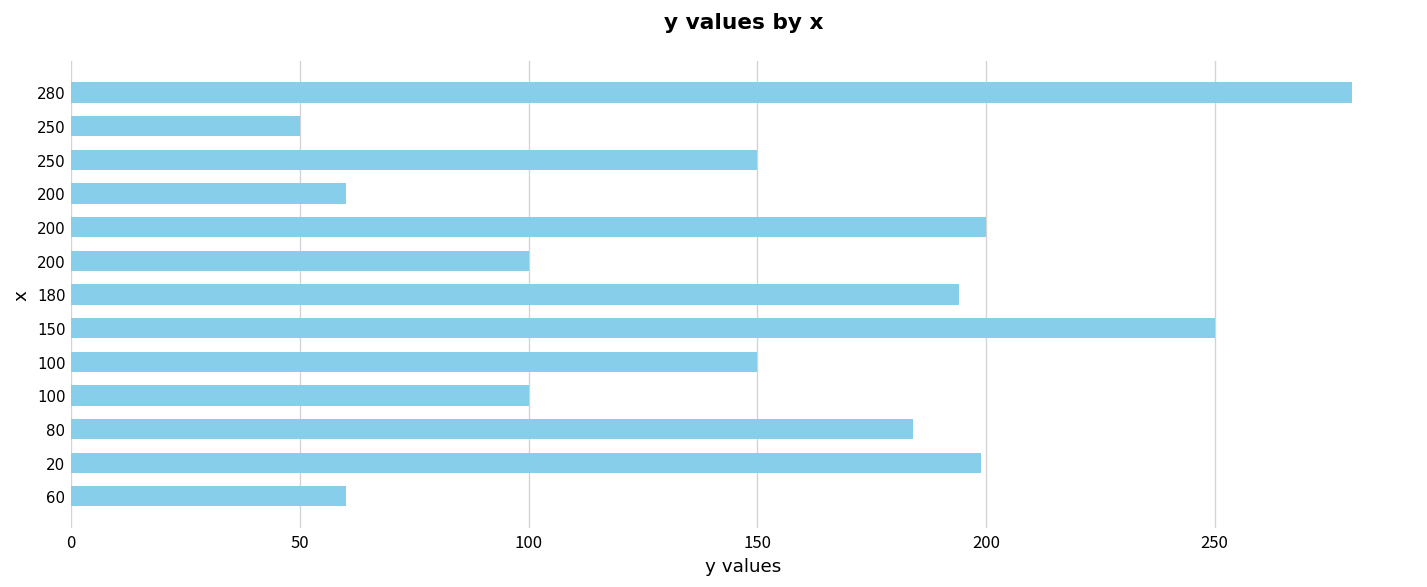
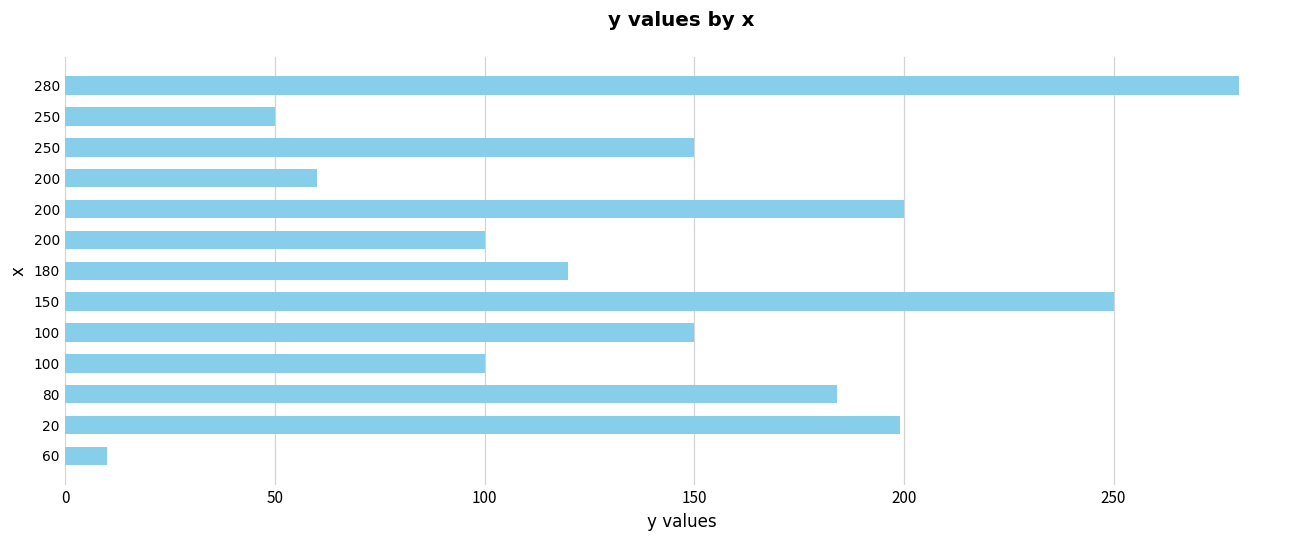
180: 194 -> 120
60: 60 -> 10
